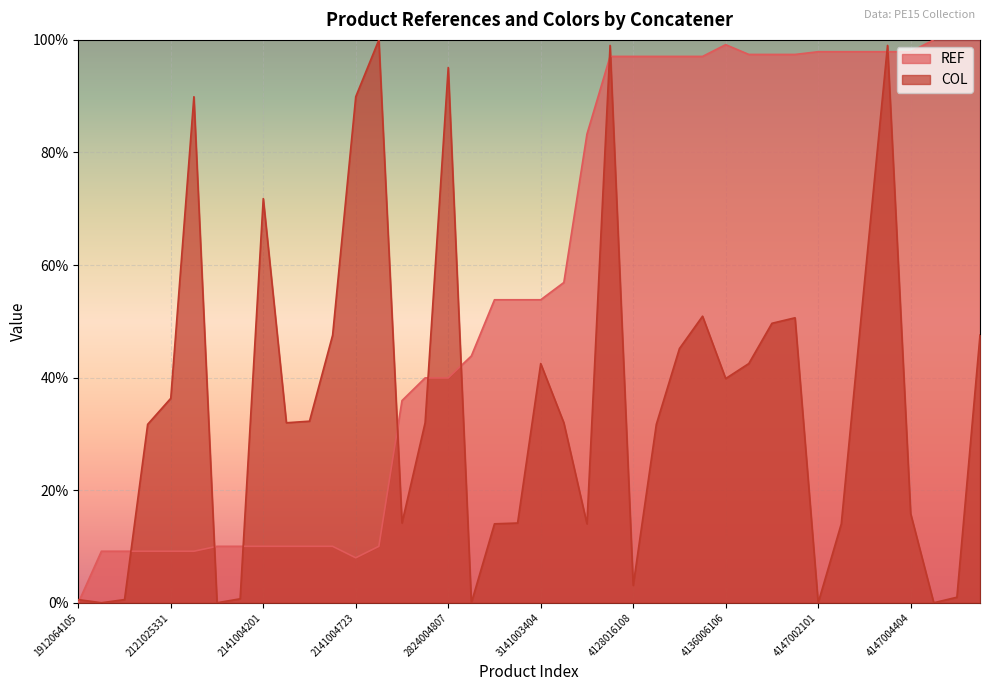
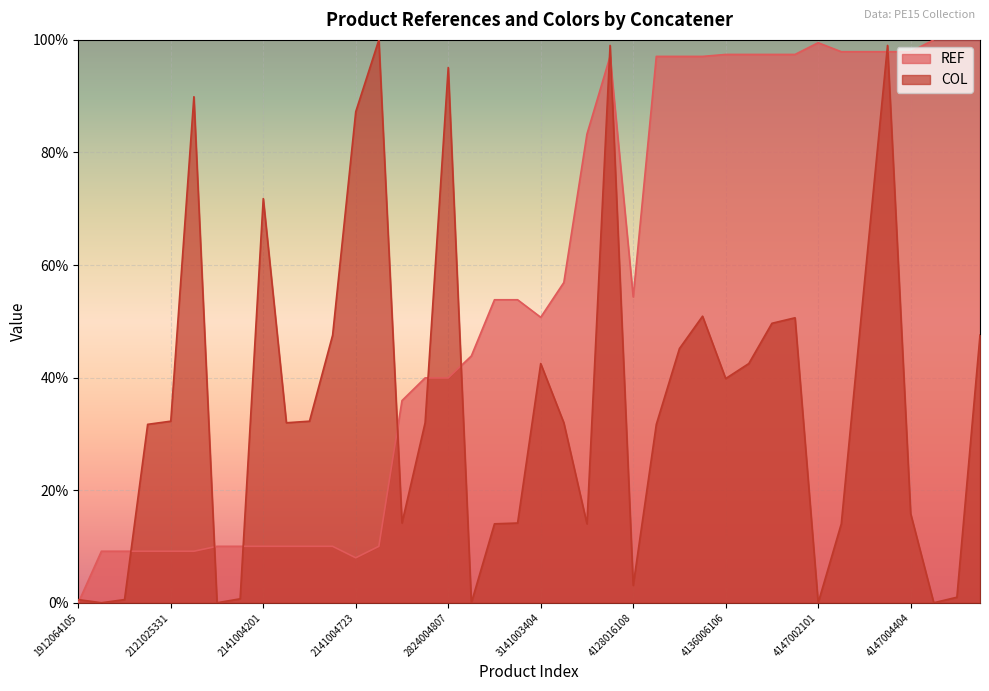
COL, 2121025331: 36% -> 32%
COL, 2141004723: 90% -> 87%
REF, 3141003404: 54% -> 51%
REF, 4128016108: 97% -> 54%
REF, 4136006106: 99% -> 97%
REF, 4147002101: 98% -> 99%
